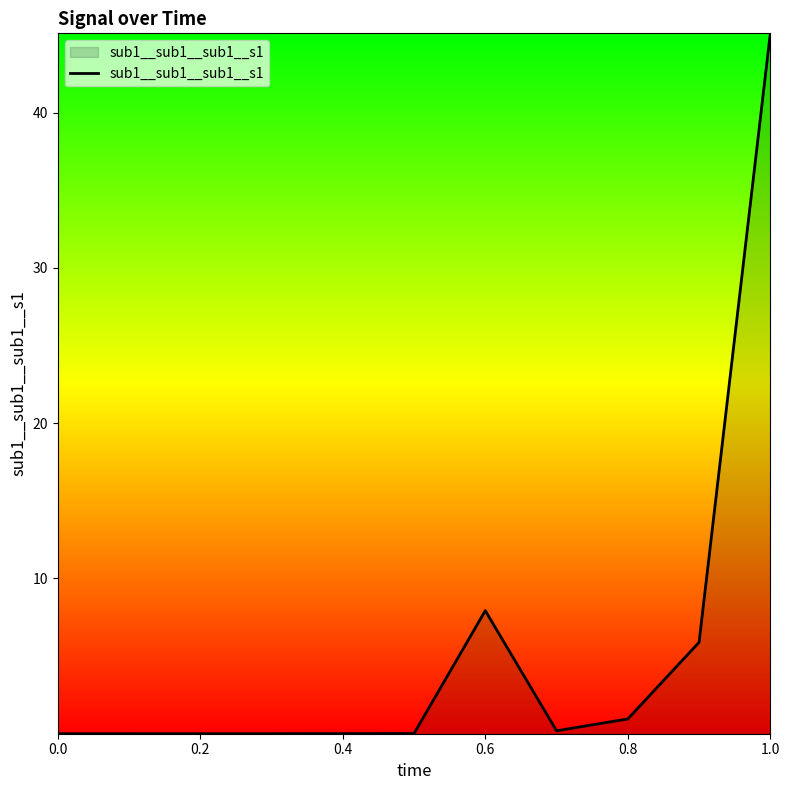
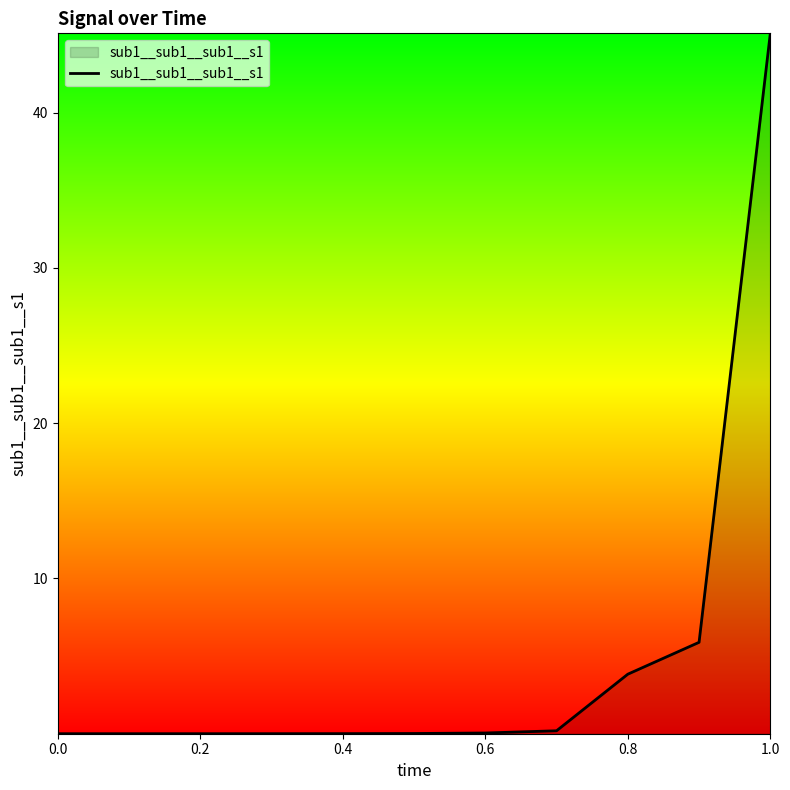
0.6: 7.9 -> 0.0
0.8: 1.0 -> 3.8
